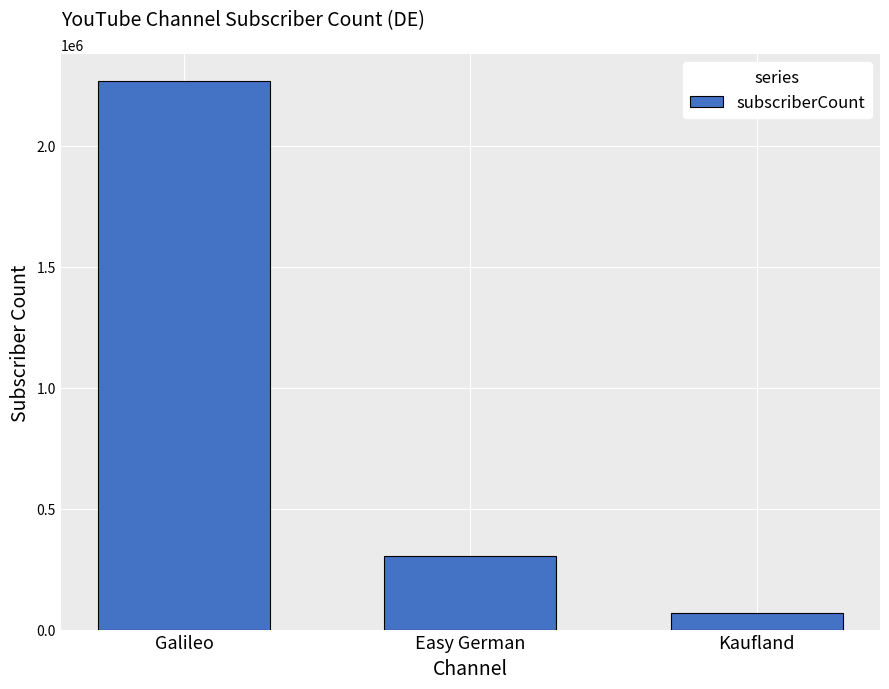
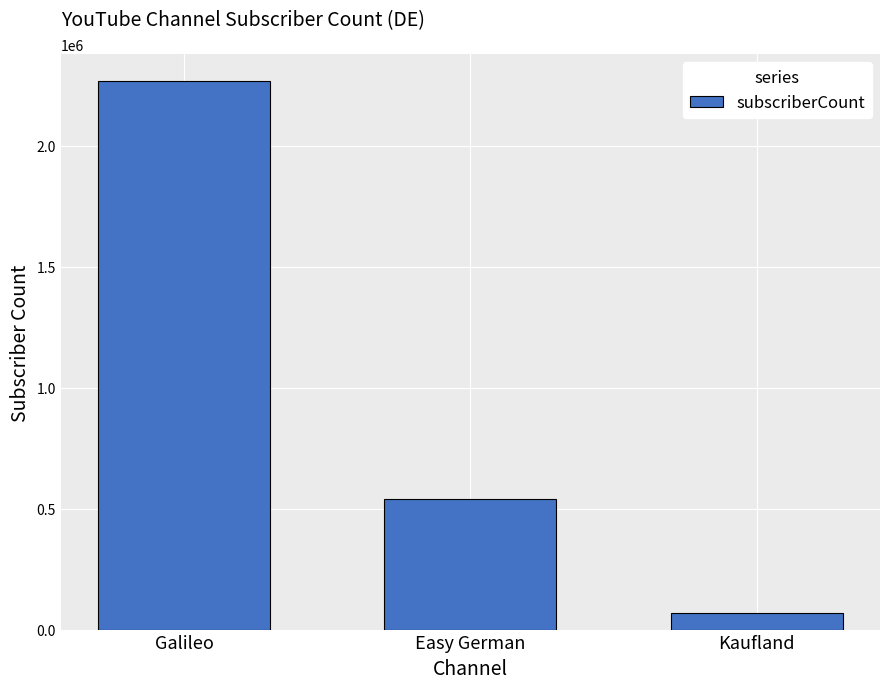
Easy German: 310000 -> 540000
